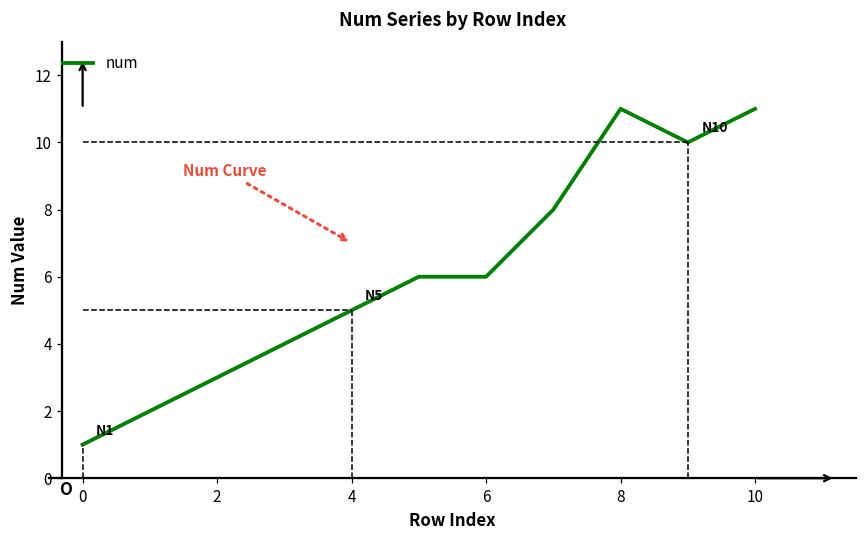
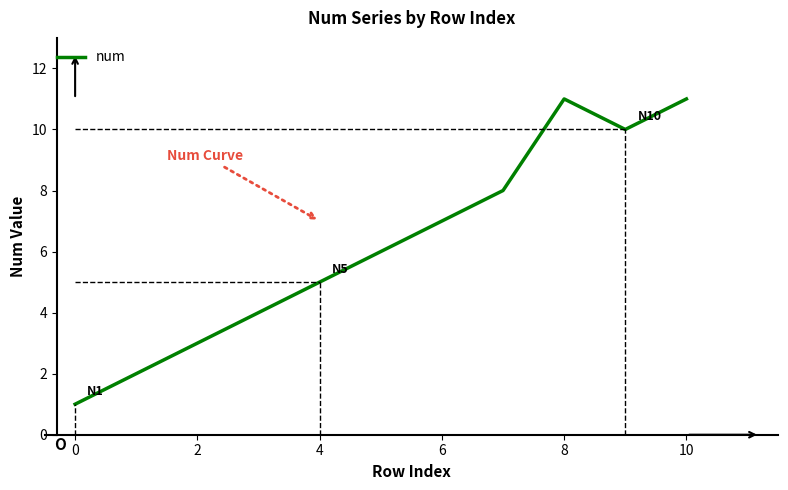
num, 6: 6 -> 7
